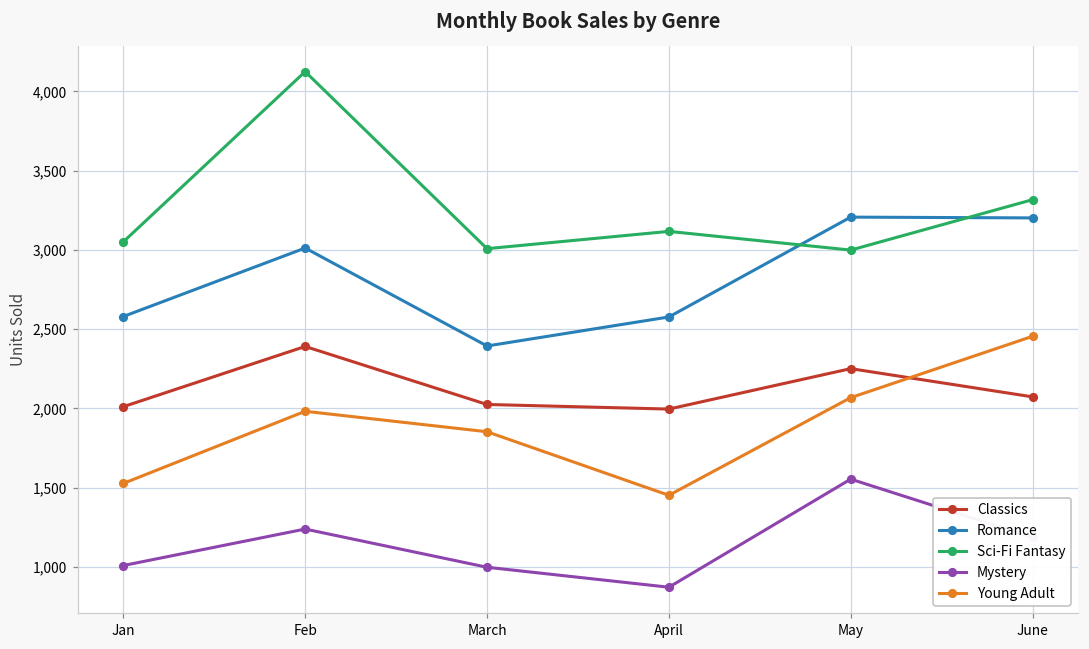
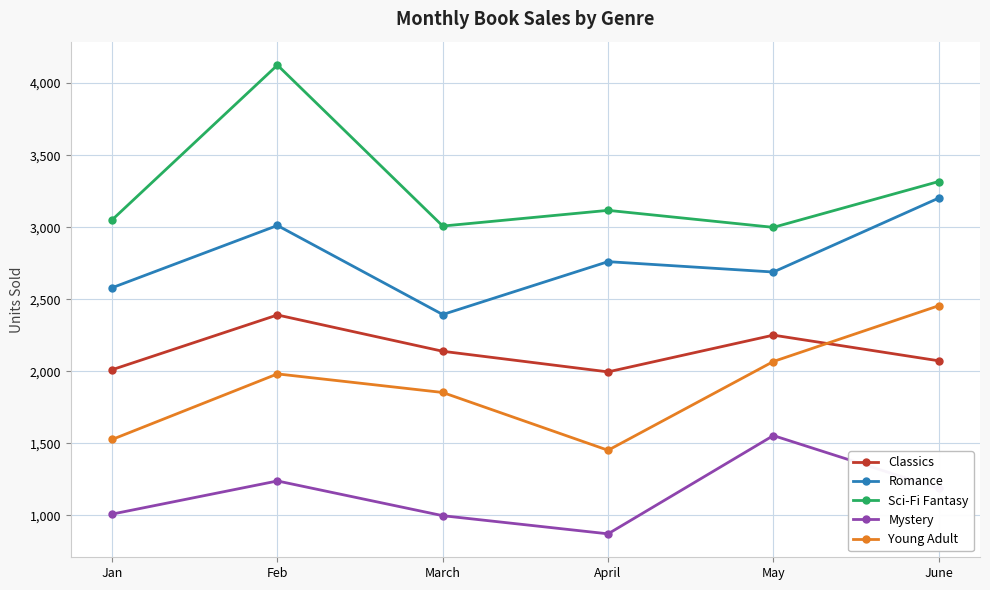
Classics, March: 2,030 -> 2,140
Romance, April: 2,580 -> 2,760
Romance, May: 3,210 -> 2,690
